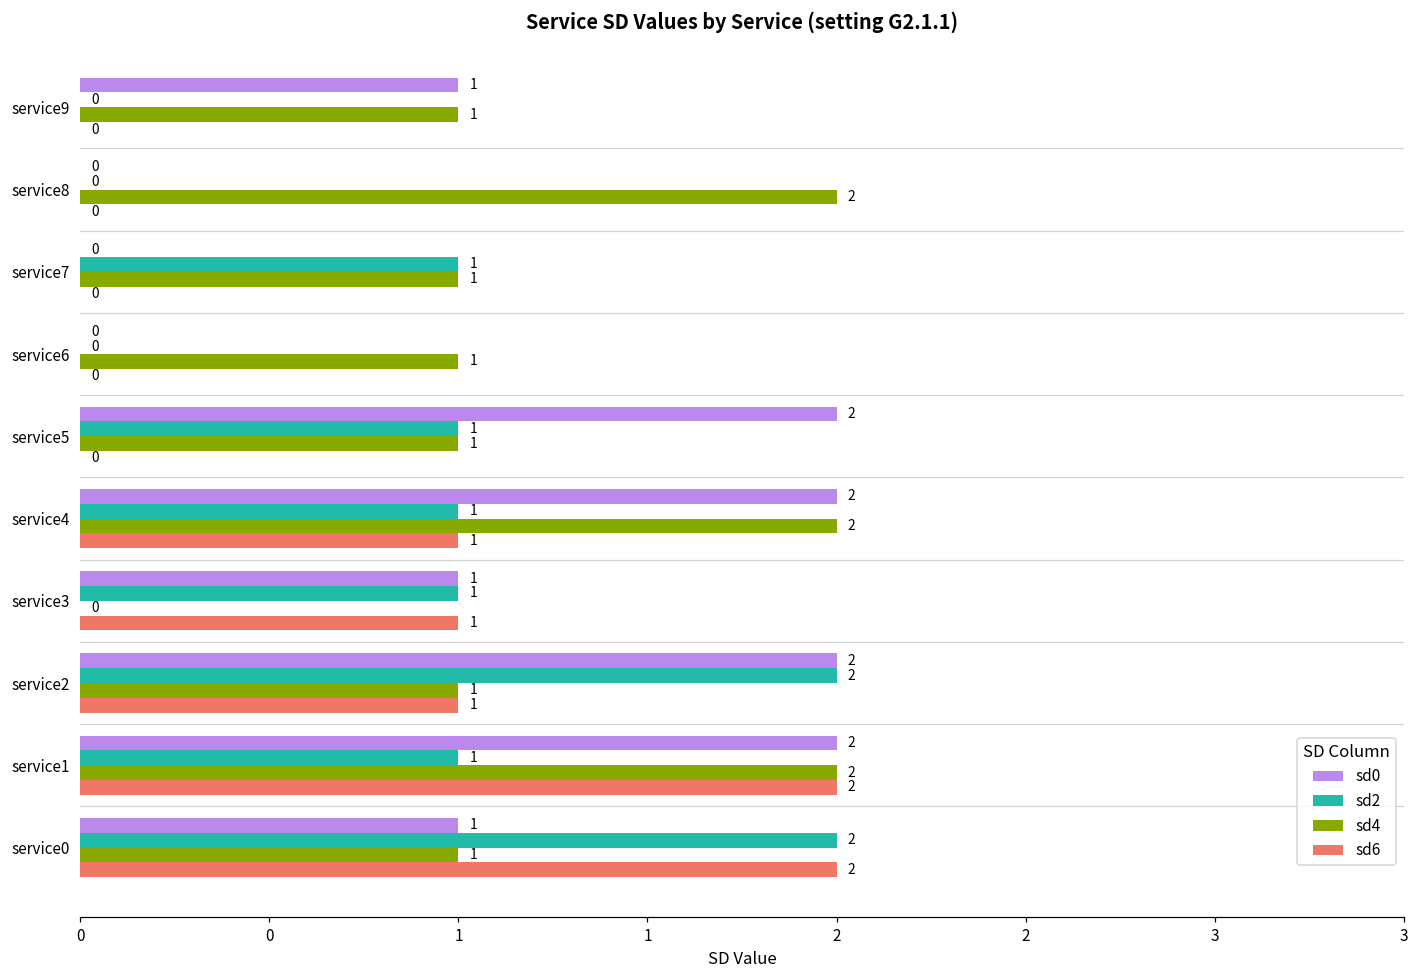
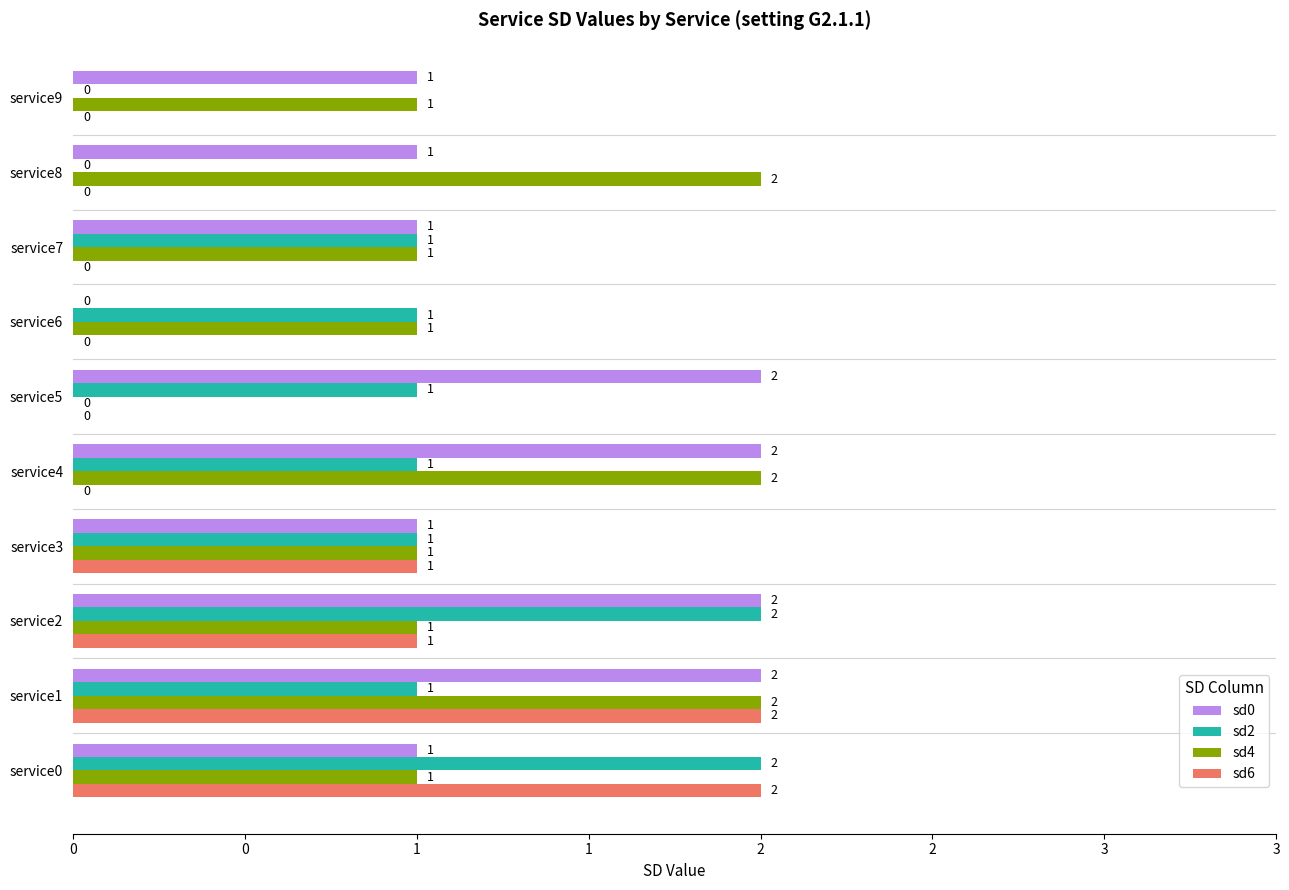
sd0, service8: 0 -> 1
sd0, service7: 0 -> 1
sd2, service6: 0 -> 1
sd4, service5: 1 -> 0
sd6, service4: 1 -> 0
sd4, service3: 0 -> 1
